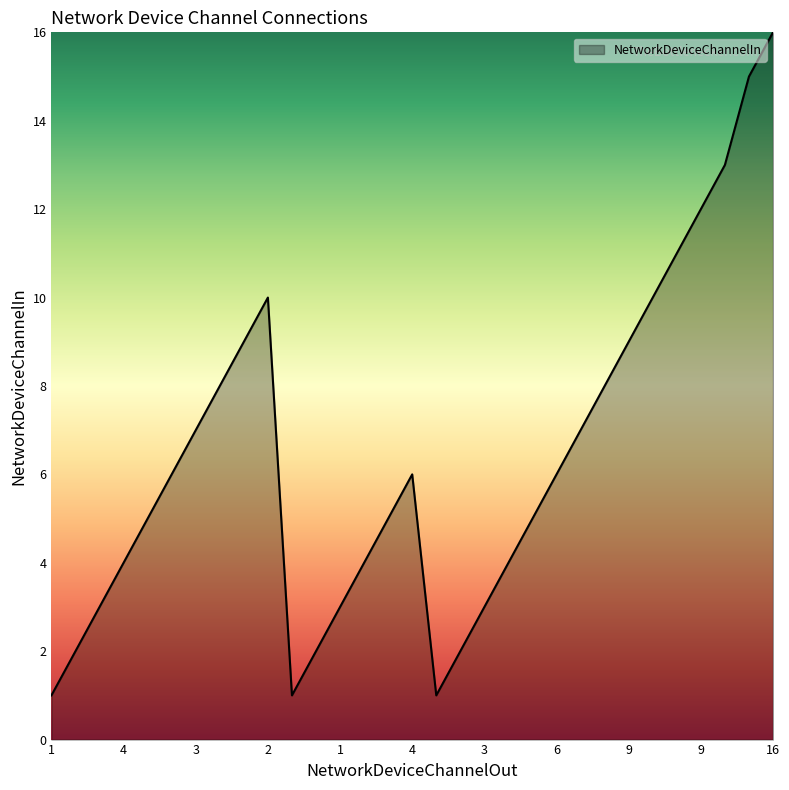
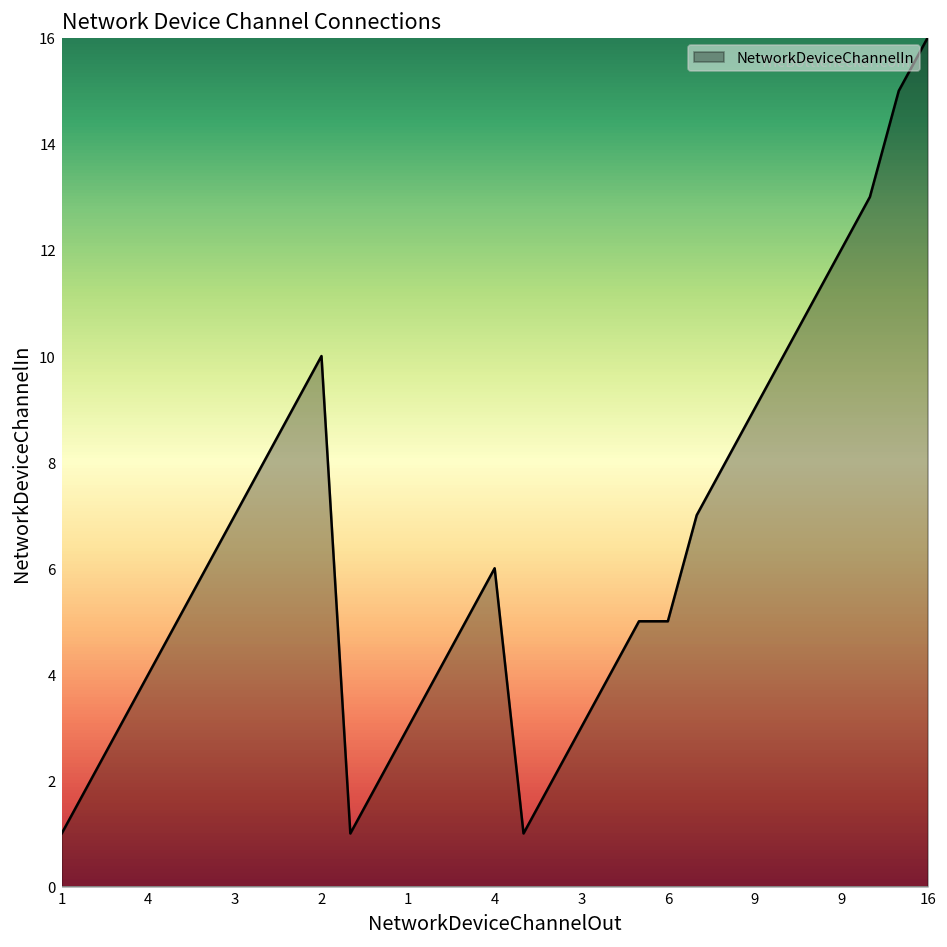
6: 6 -> 5
